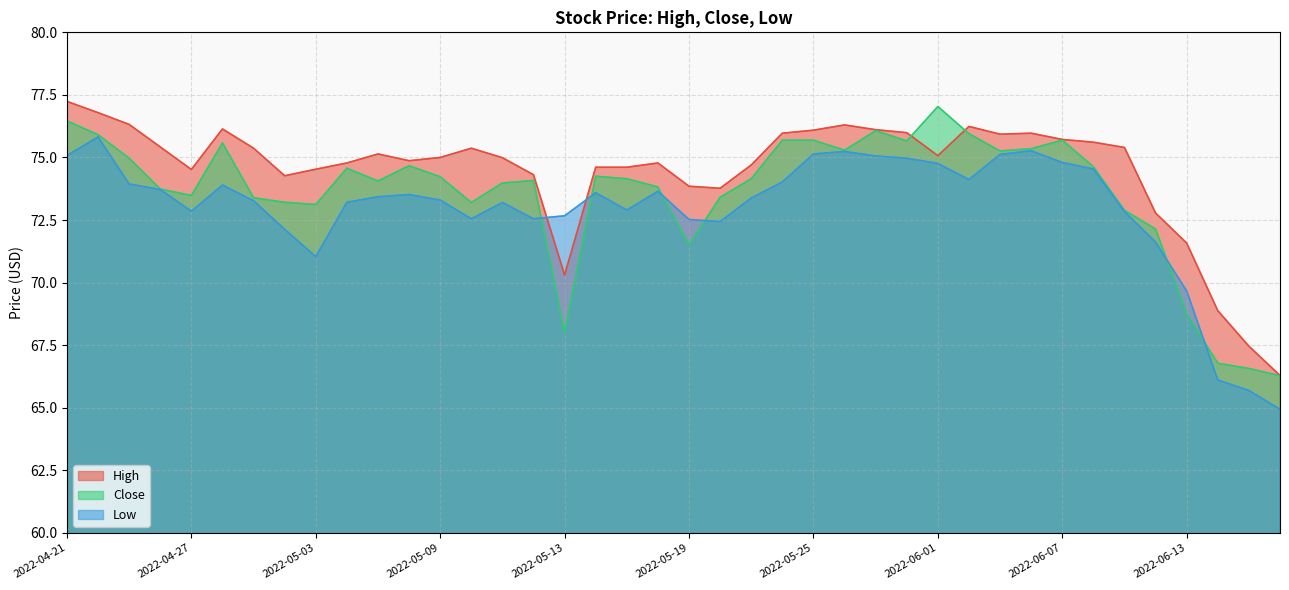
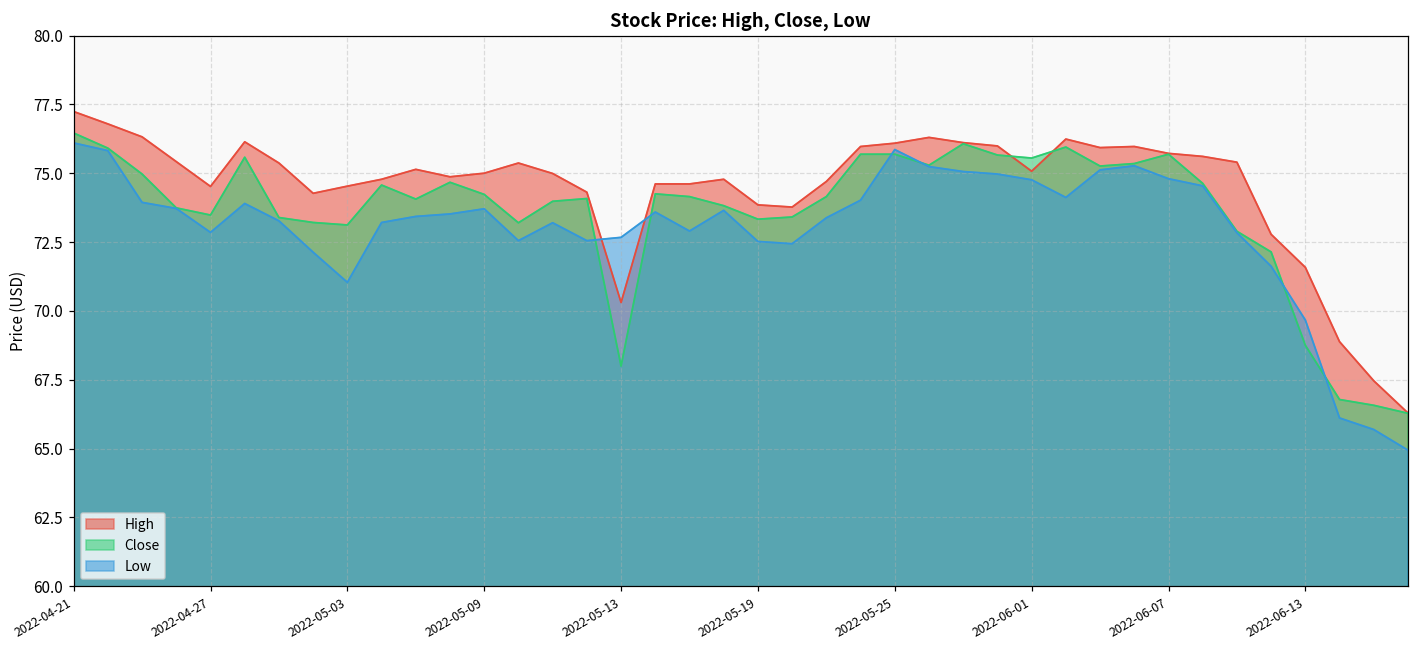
Low, 2022-04-21: 75.1 -> 76.1
Low, 2022-05-09: 73.3 -> 73.7
Close, 2022-05-19: 71.5 -> 73.3
Low, 2022-05-25: 75.1 -> 75.9
Close, 2022-06-01: 77.0 -> 75.6
